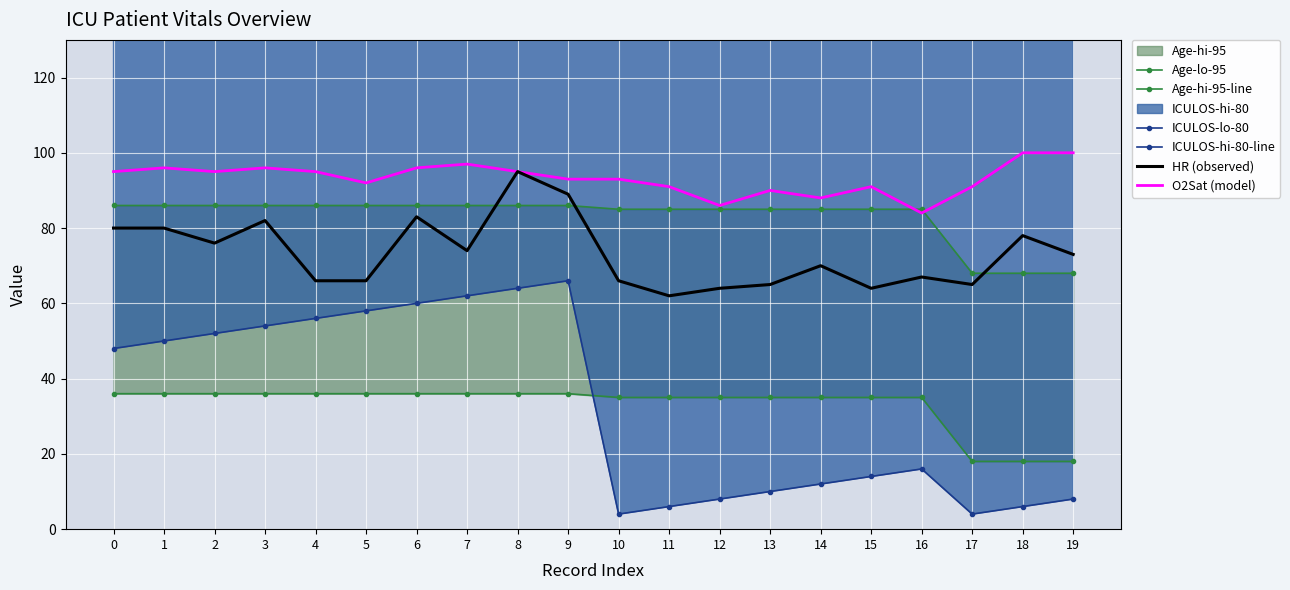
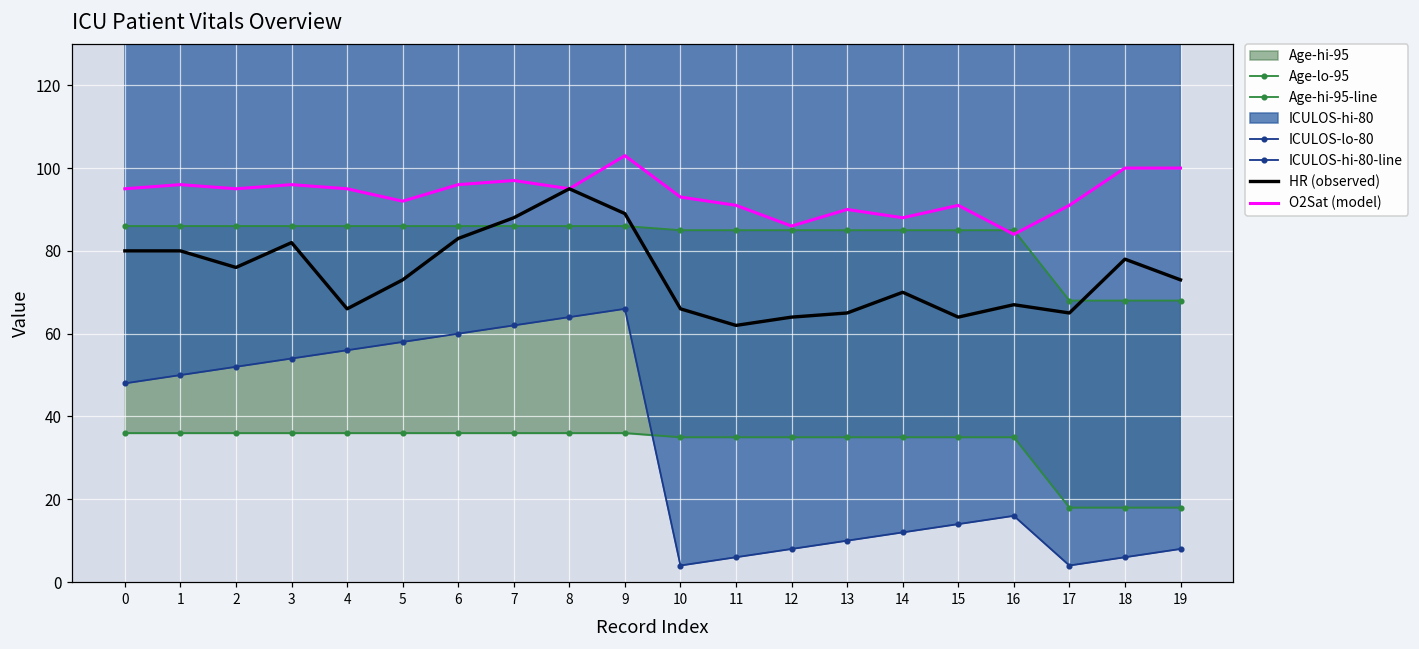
HR (observed), 5: 66 -> 73
HR (observed), 7: 74 -> 88
O2Sat (model), 9: 93 -> 103
